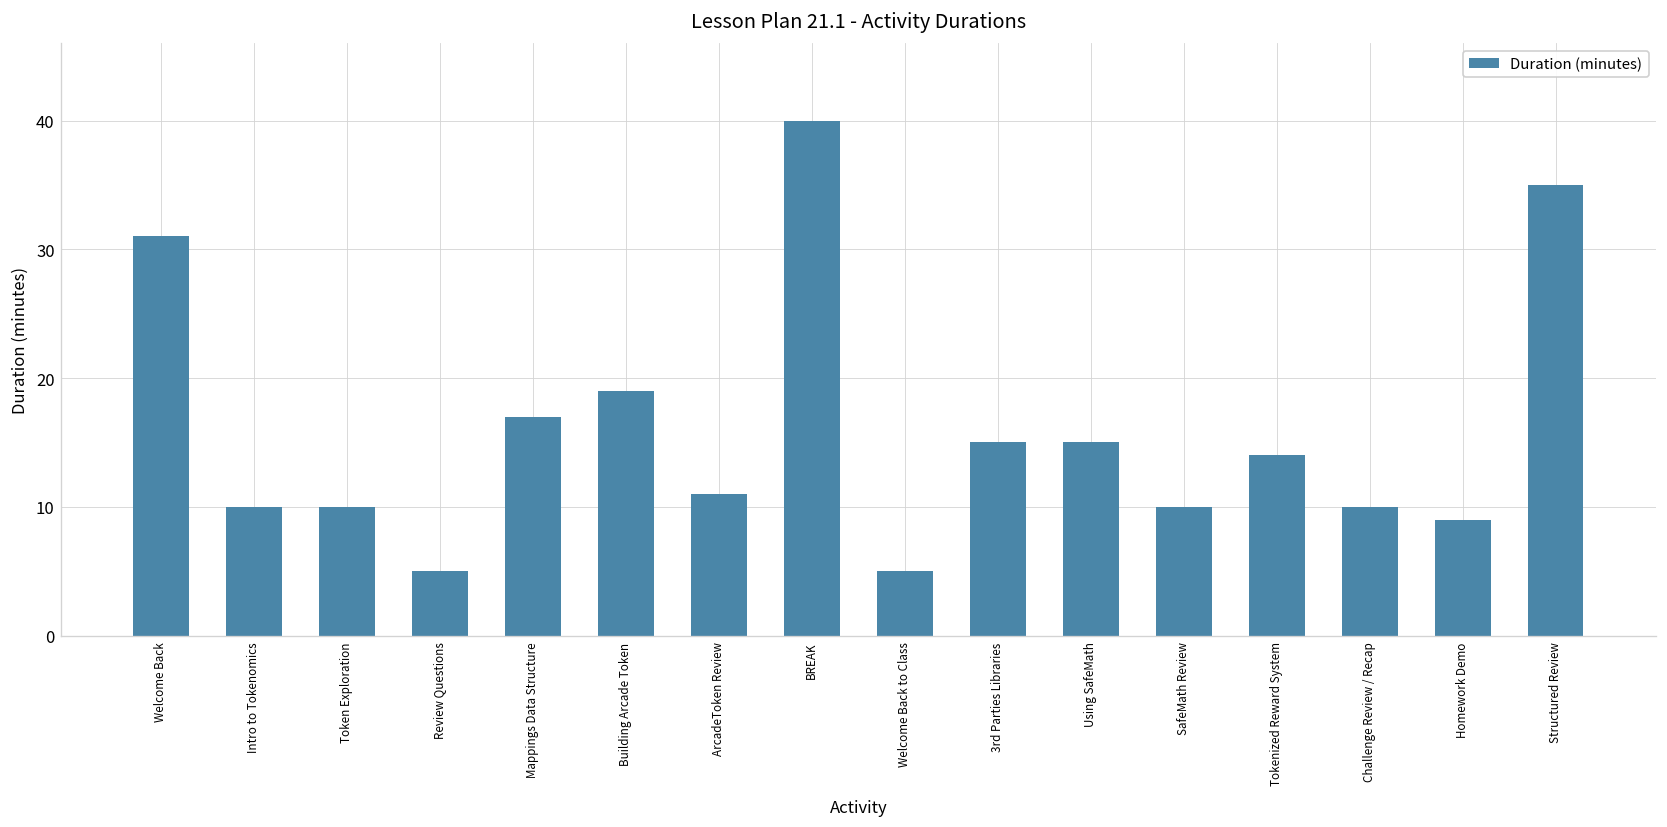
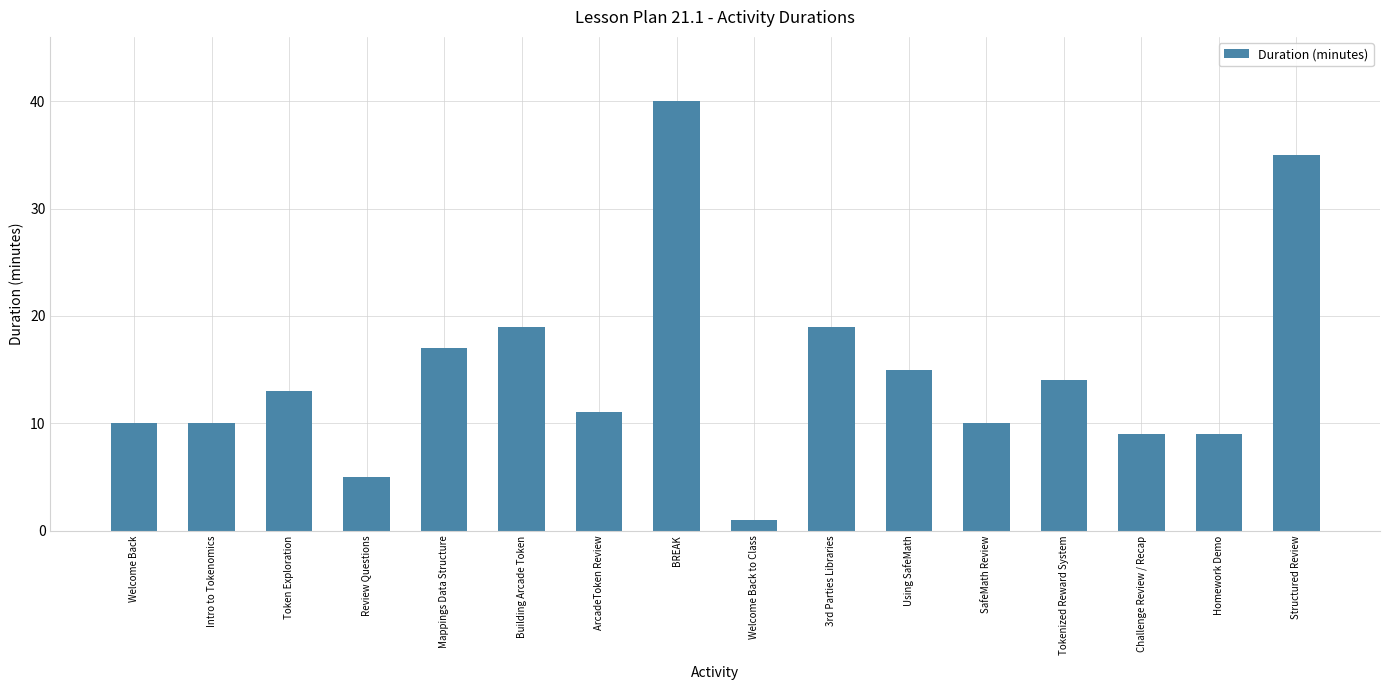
Welcome Back: 31 -> 10
Token Exploration: 10 -> 13
Welcome Back to Class: 5 -> 1
3rd Parties Libraries: 15 -> 19
Challenge Review / Recap: 10 -> 9
